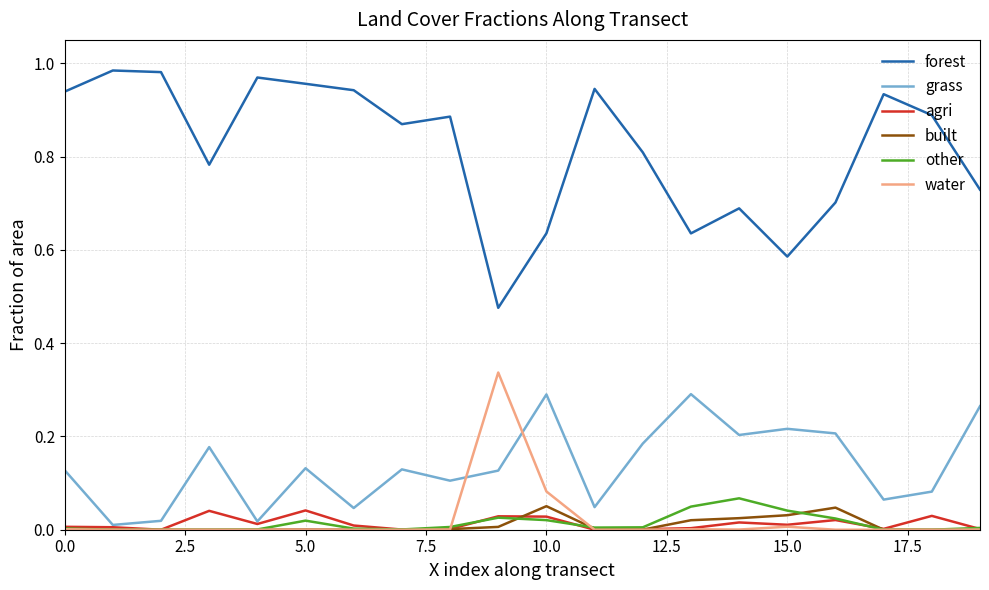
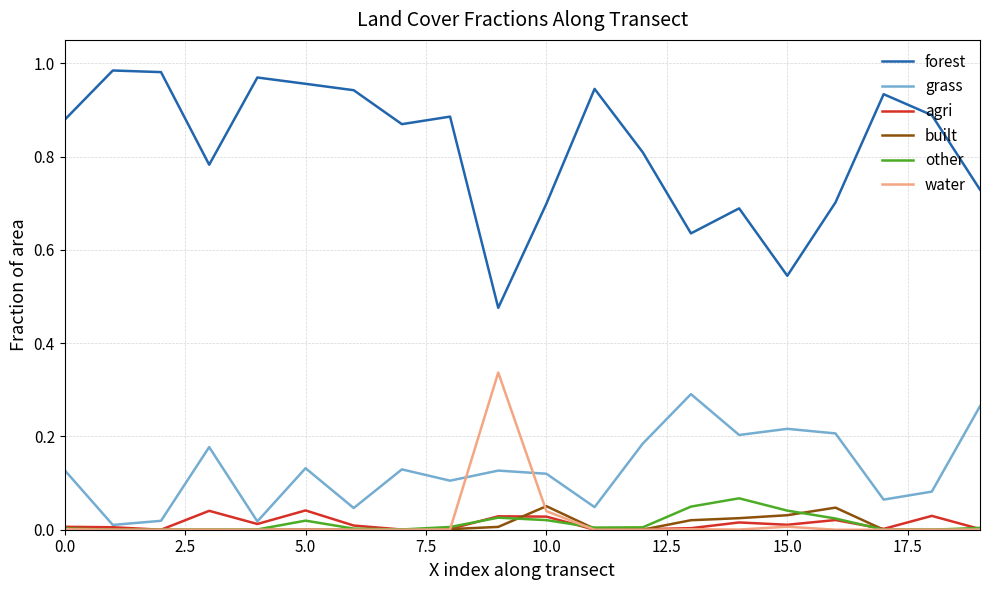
forest, 0.0: 0.94 -> 0.88
forest, 10.0: 0.64 -> 0.70
grass, 10.0: 0.29 -> 0.12
water, 10.0: 0.08 -> 0.04
forest, 15.0: 0.59 -> 0.54
